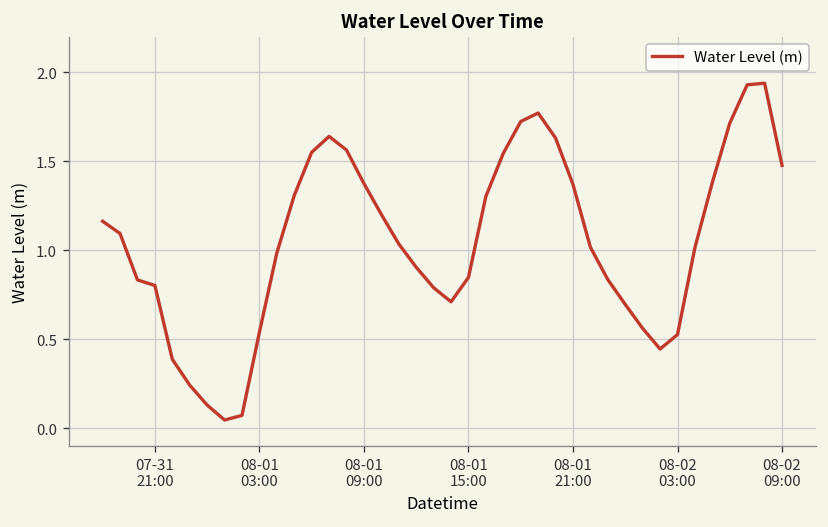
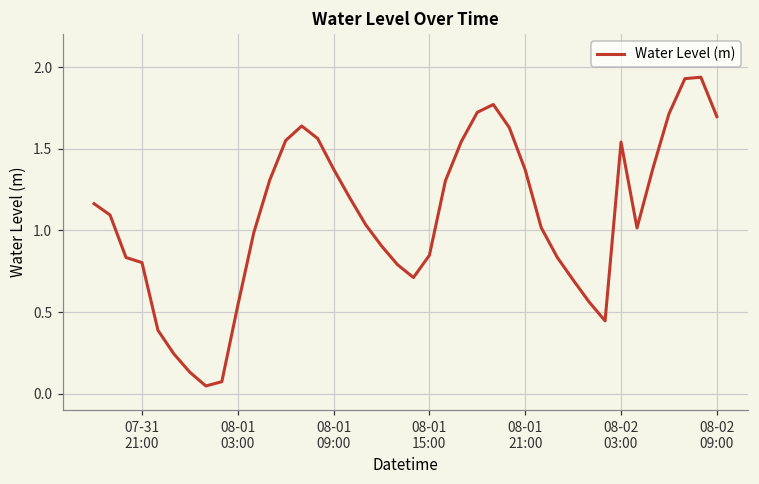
08-02 03:00: 0.53 -> 1.54
08-02 09:00: 1.48 -> 1.70
